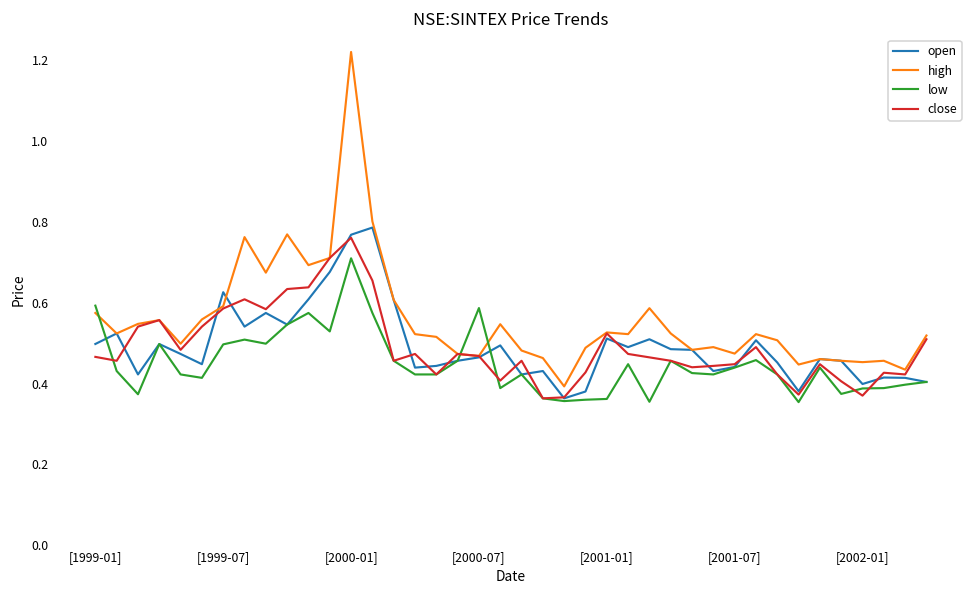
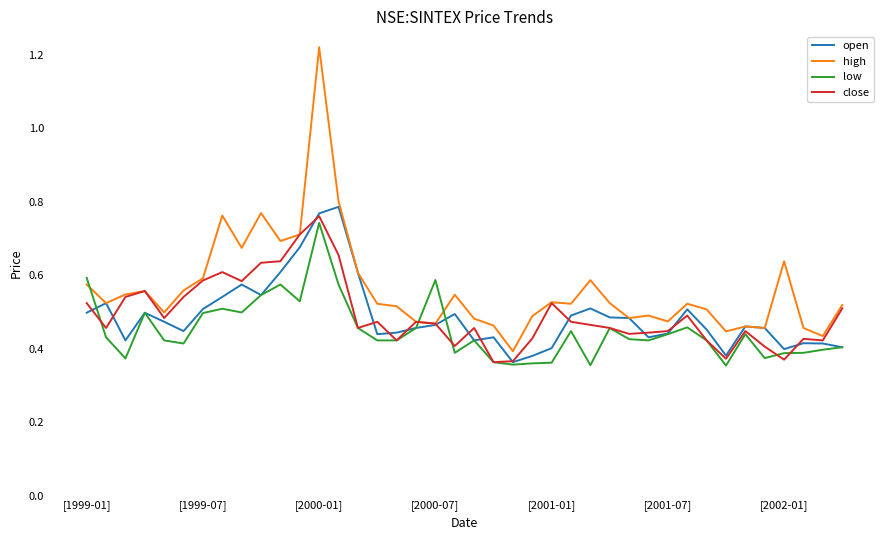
close, [1999-01]: 0.47 -> 0.52
open, [1999-07]: 0.63 -> 0.51
low, [2000-01]: 0.71 -> 0.74
open, [2001-01]: 0.51 -> 0.40
high, [2002-01]: 0.45 -> 0.64
